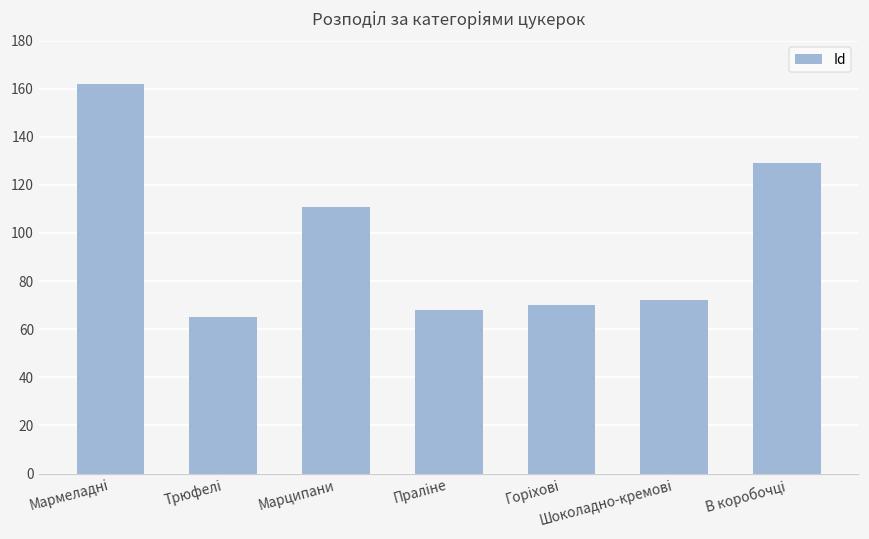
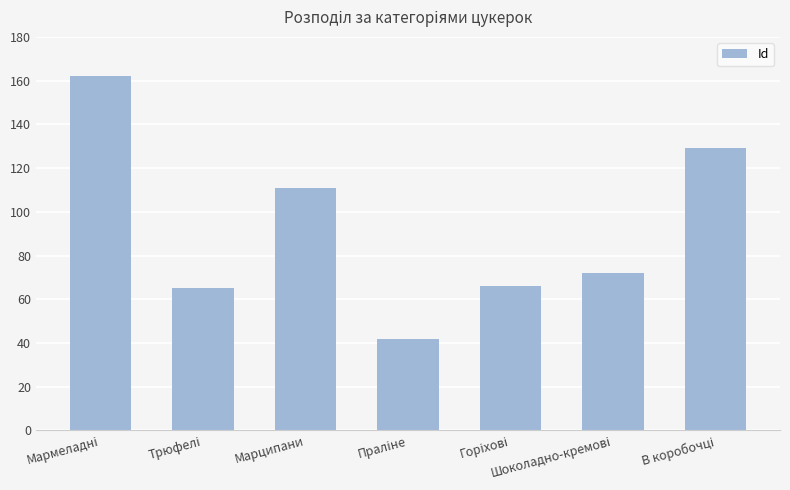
Праліне: 68 -> 42
Горіхові: 70 -> 66
